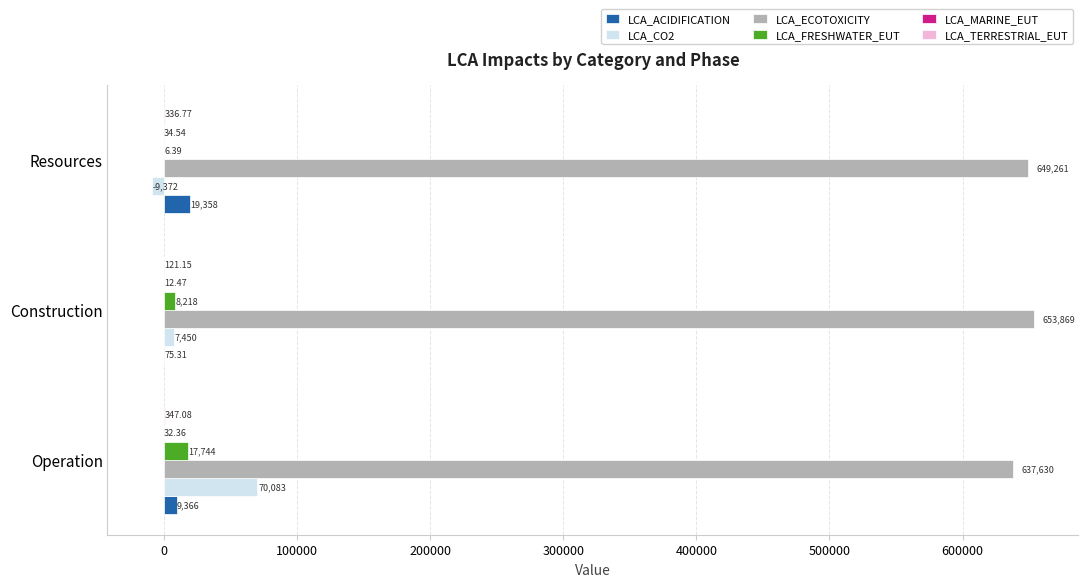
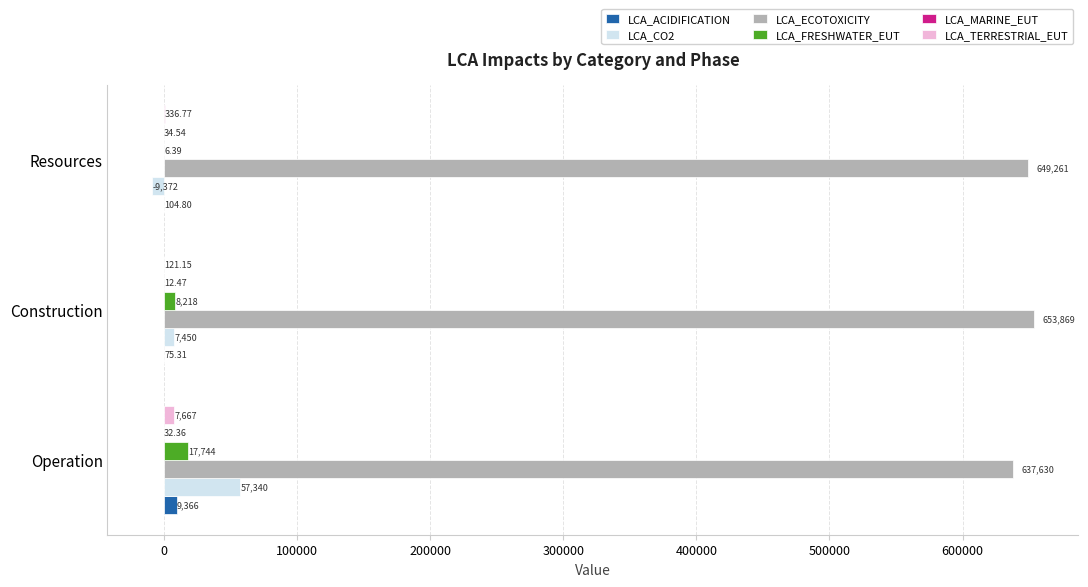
LCA_ACIDIFICATION, Resources: 19,358 -> 104.80
LCA_TERRESTRIAL_EUT, Operation: 347.08 -> 7,667
LCA_CO2, Operation: 70,083 -> 57,340
